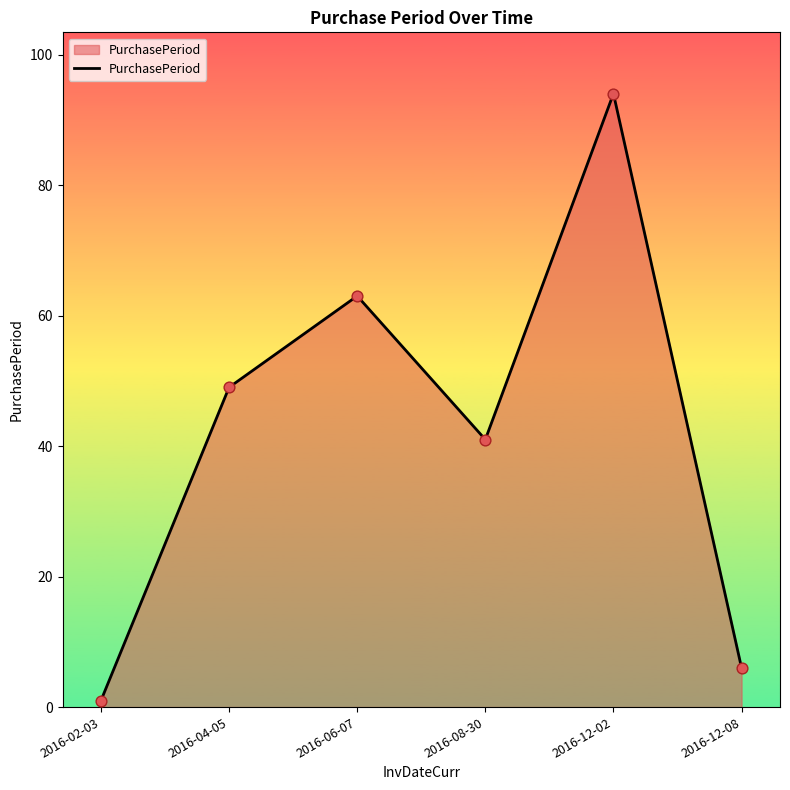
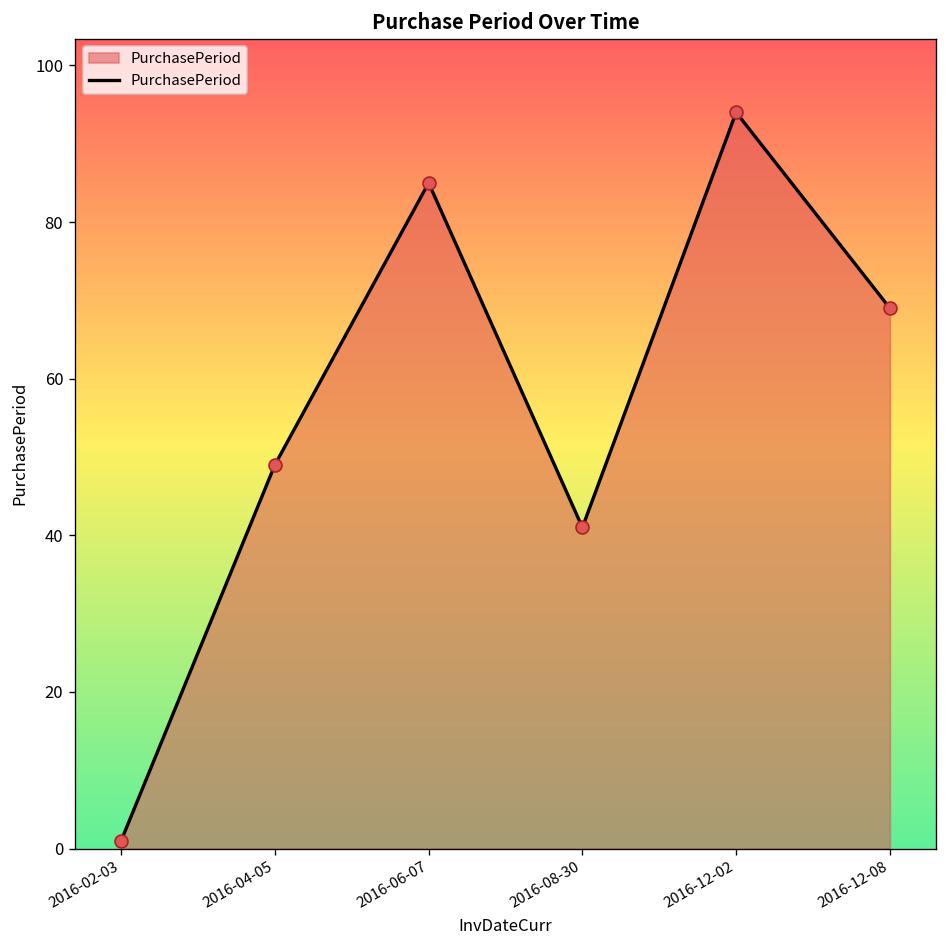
2016-06-07: 63 -> 85
2016-12-08: 6 -> 69
